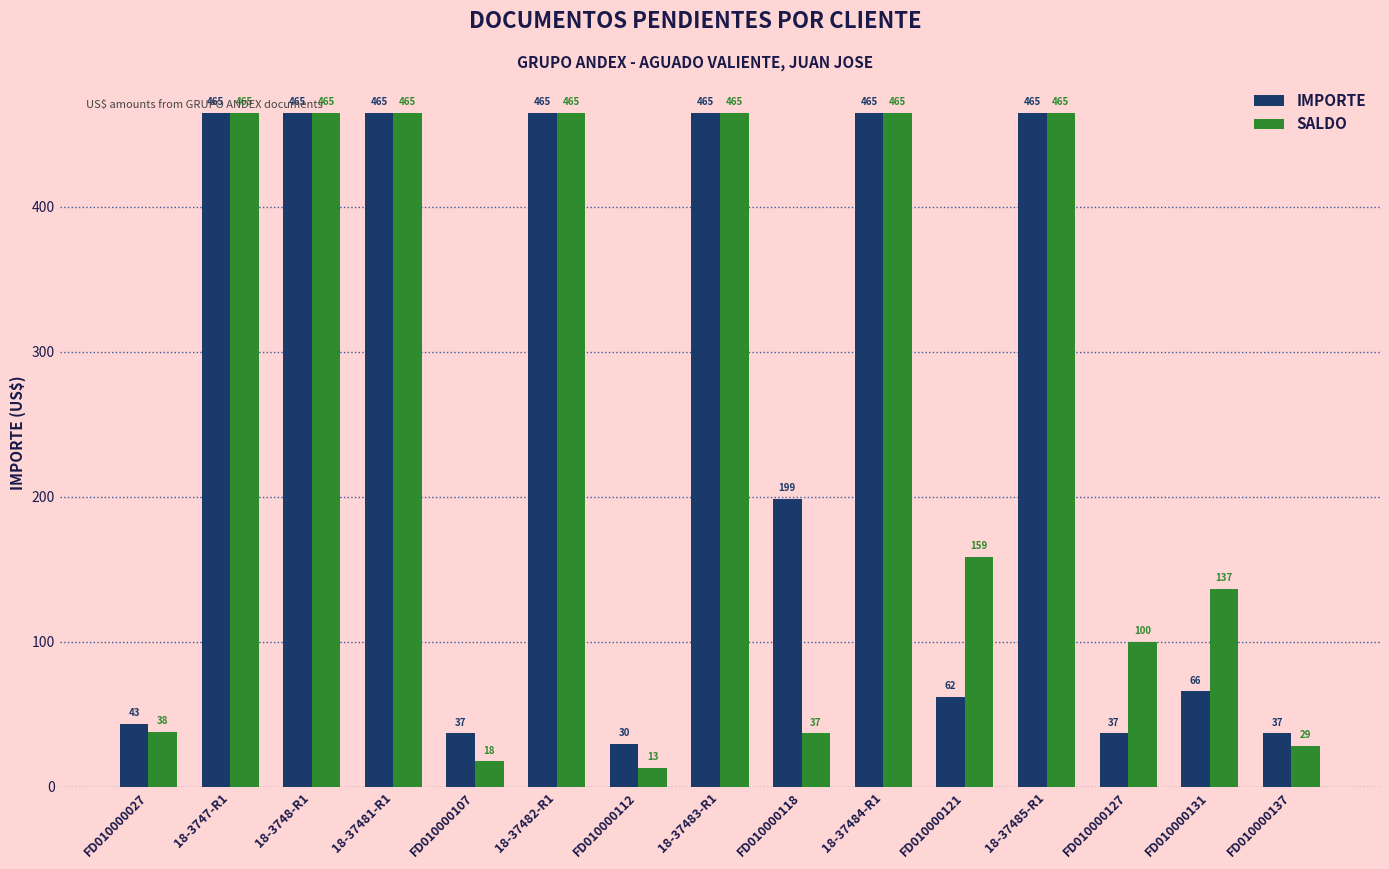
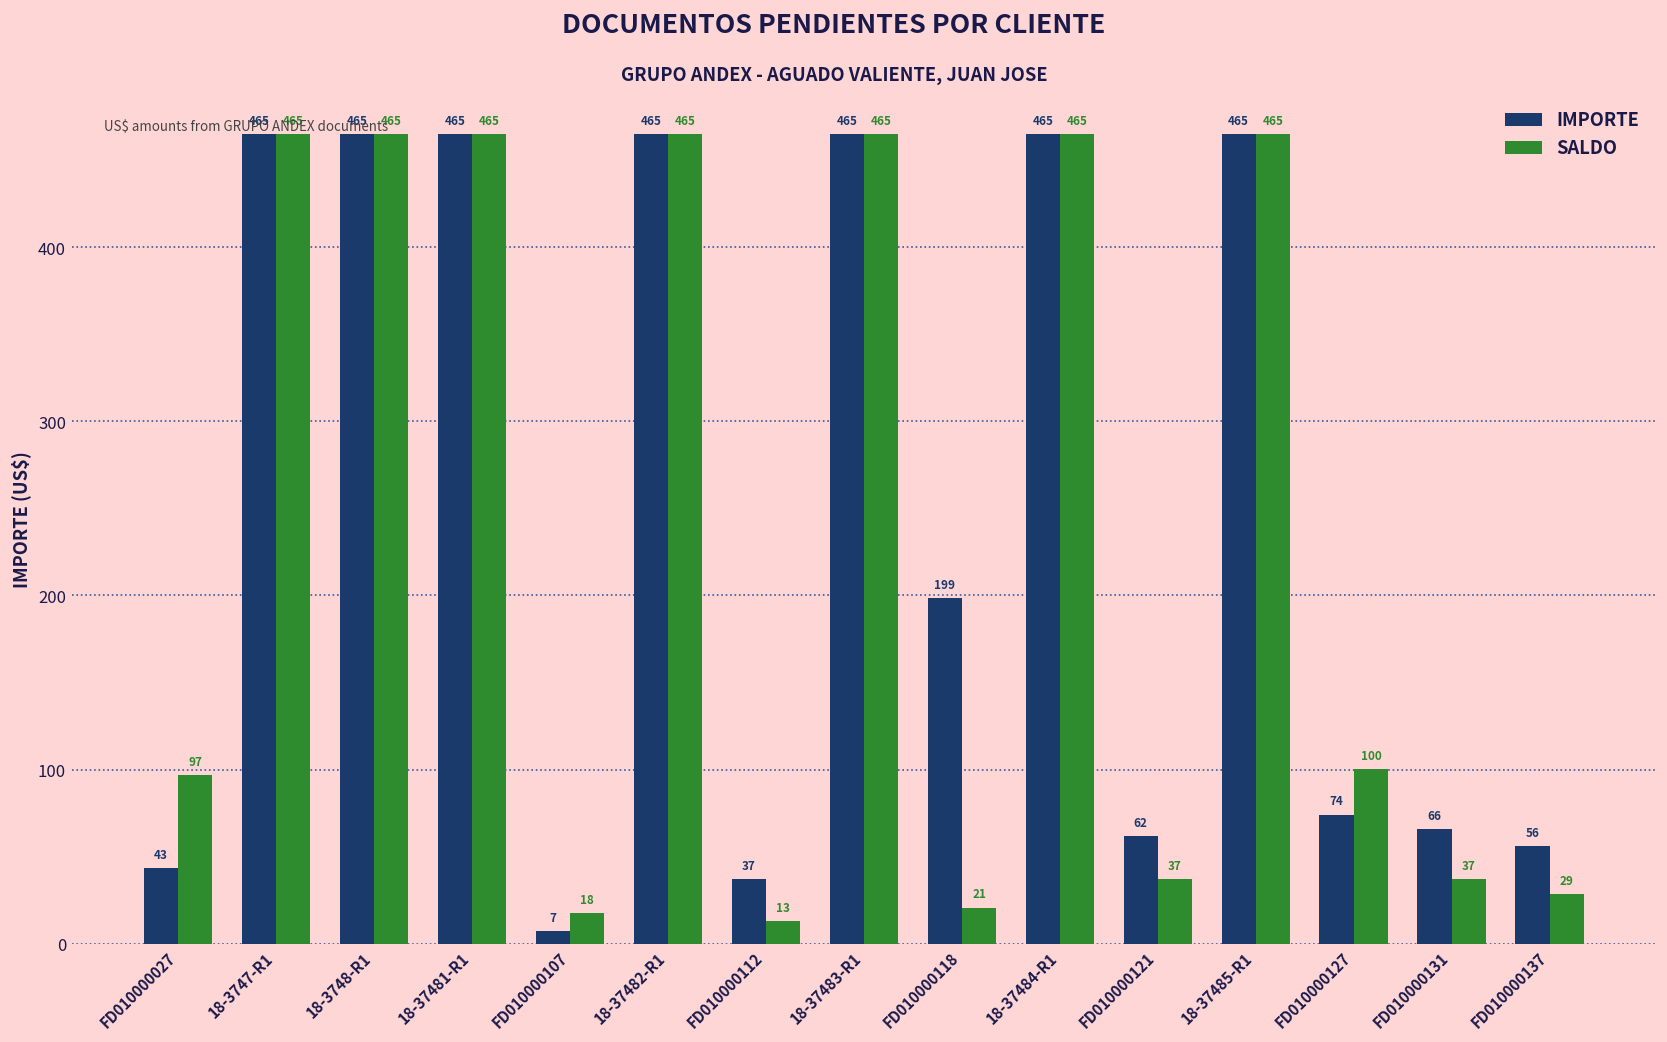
SALDO, FD010000027: 38 -> 97
IMPORTE, FD010000107: 37 -> 7
IMPORTE, FD010000112: 30 -> 37
SALDO, FD010000118: 37 -> 21
SALDO, FD010000121: 159 -> 37
IMPORTE, FD010000127: 37 -> 74
SALDO, FD010000131: 137 -> 37
IMPORTE, FD010000137: 37 -> 56
